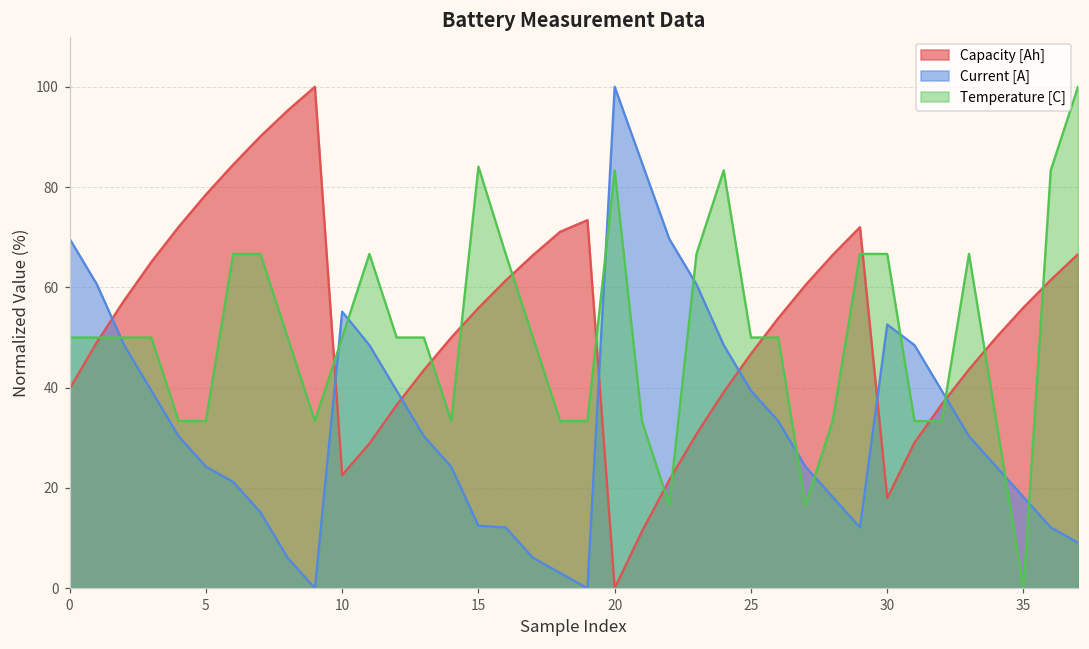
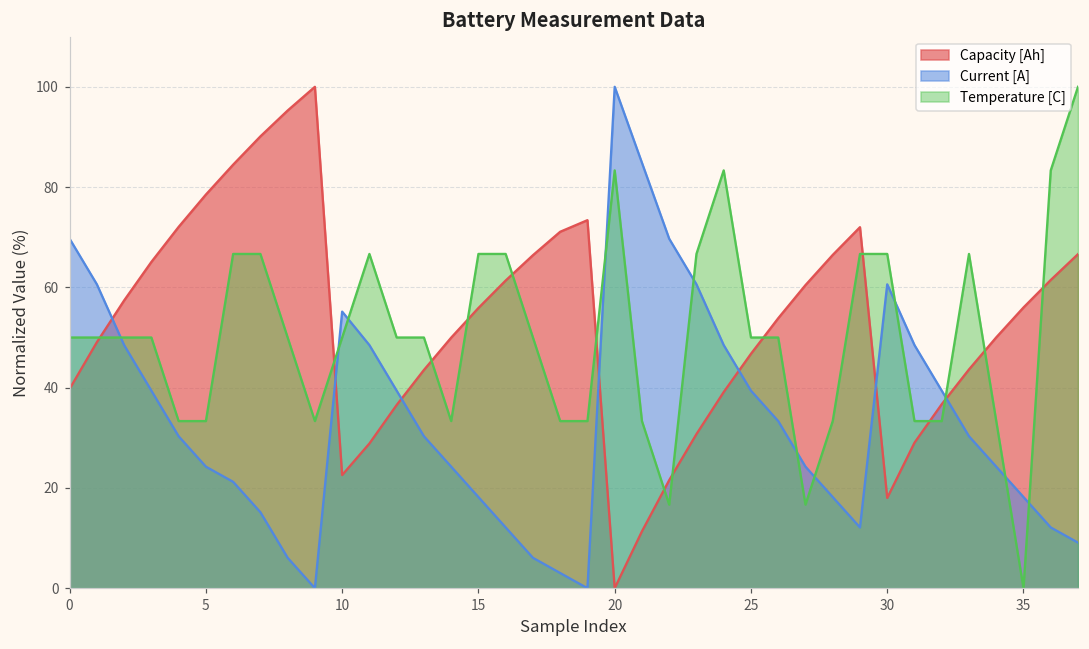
Current [A], 15: 12 -> 18
Temperature [C], 15: 84 -> 67
Current [A], 30: 53 -> 61
